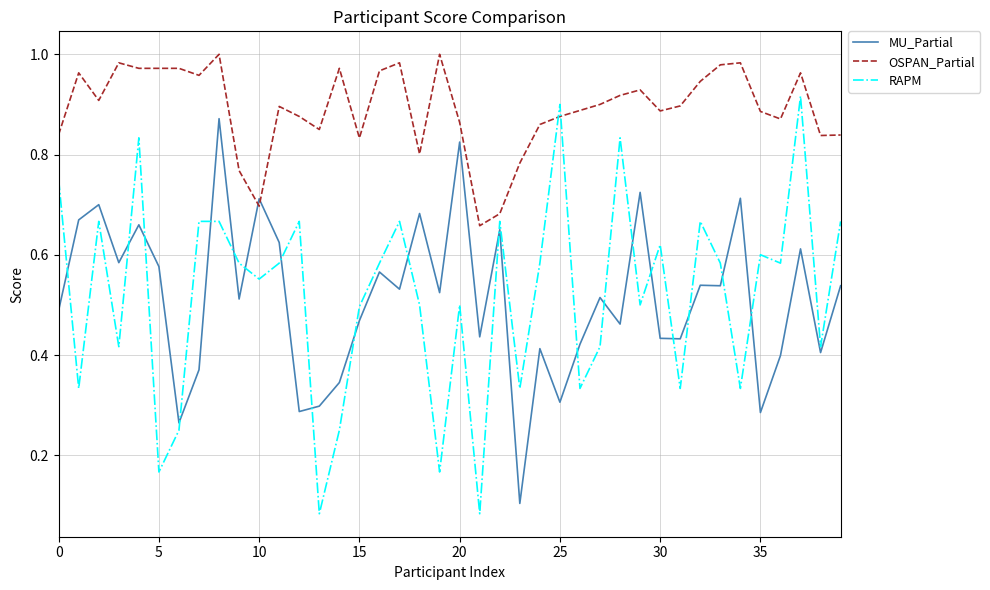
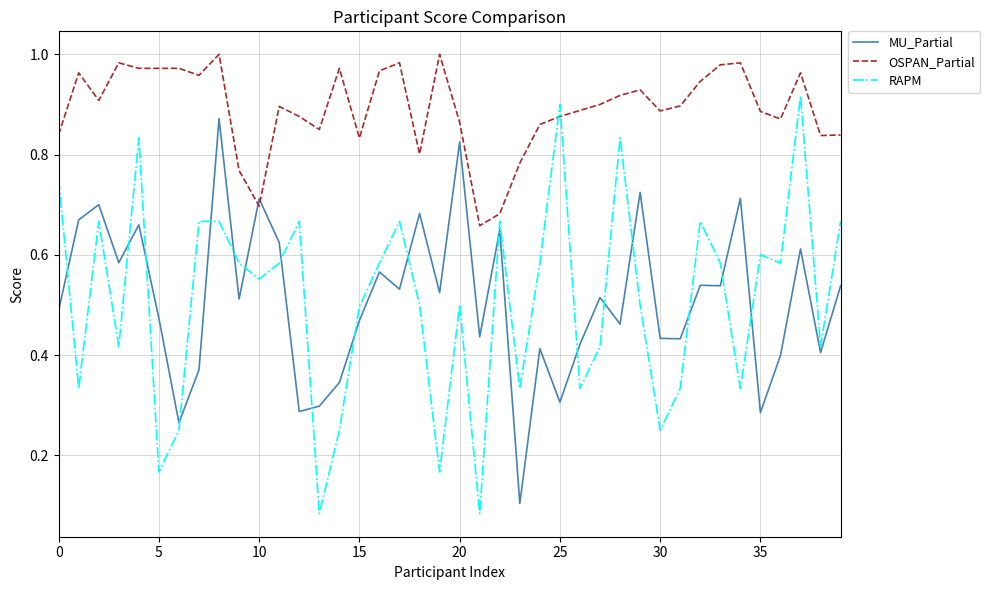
MU_Partial, 5: 0.58 -> 0.47
RAPM, 30: 0.62 -> 0.25
